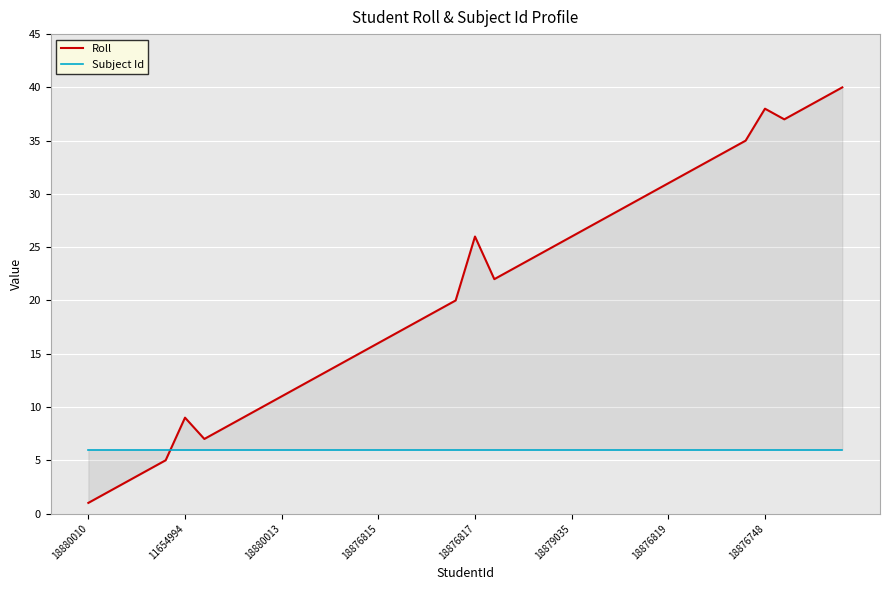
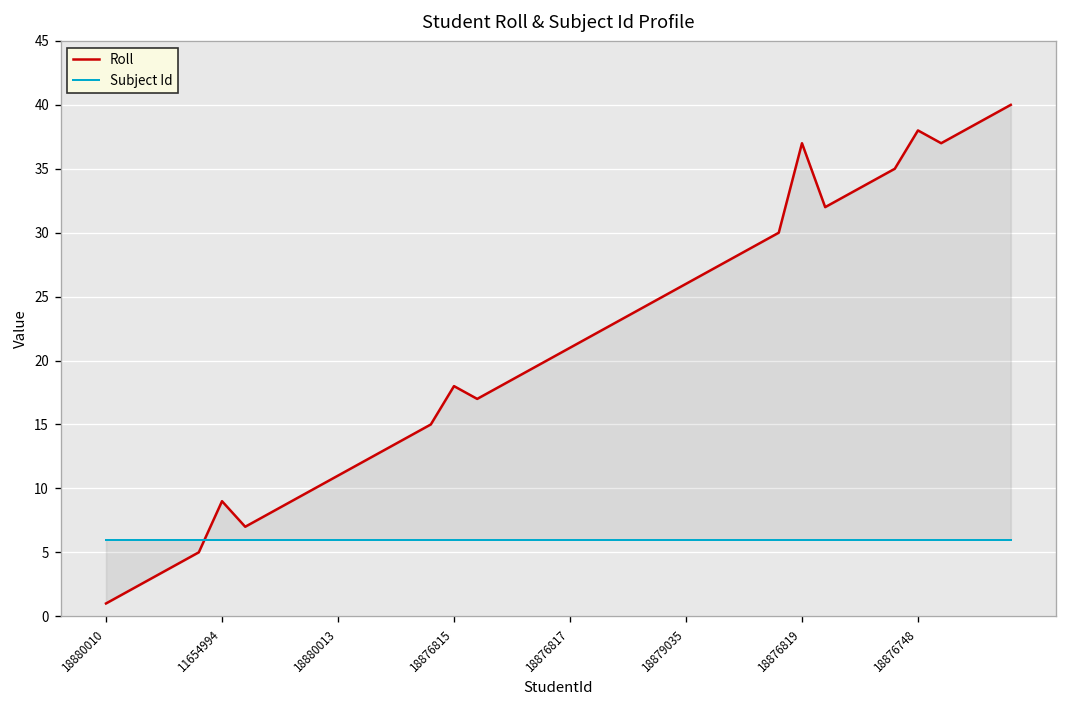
Roll, 18876815: 16 -> 18
Roll, 18876817: 26 -> 21
Roll, 18876819: 31 -> 37
